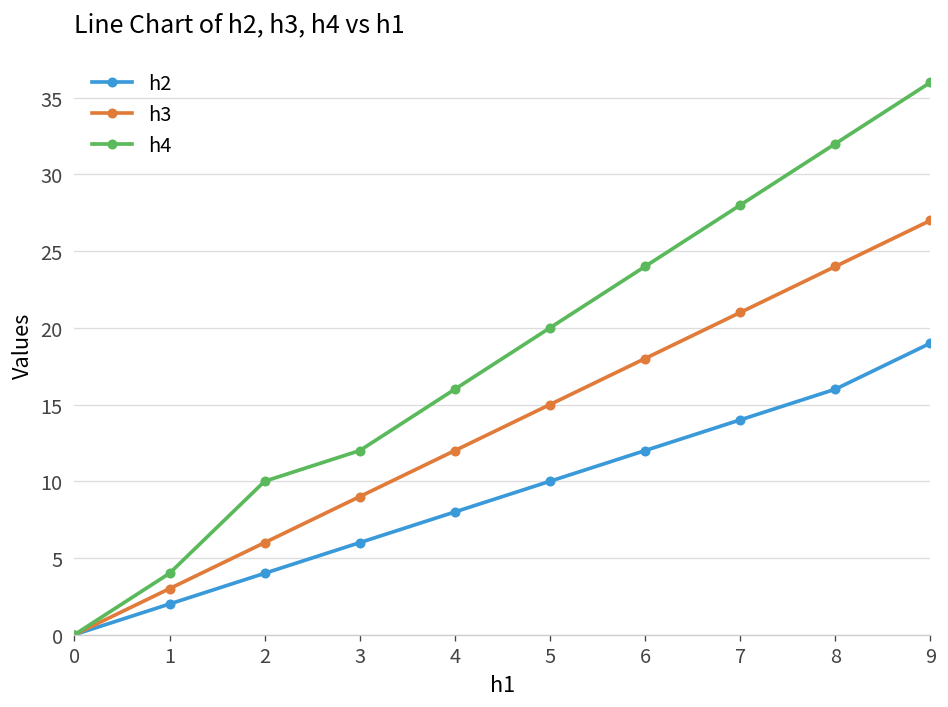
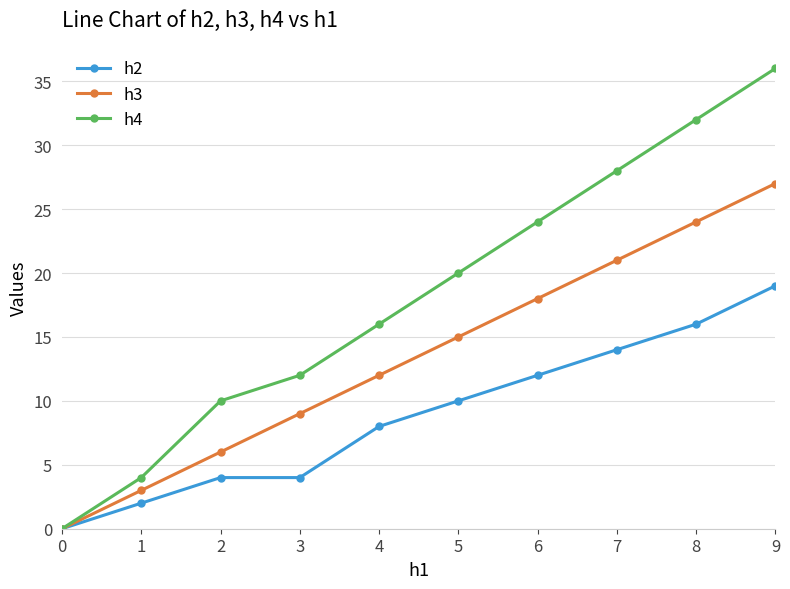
h2, 3: 6 -> 4
